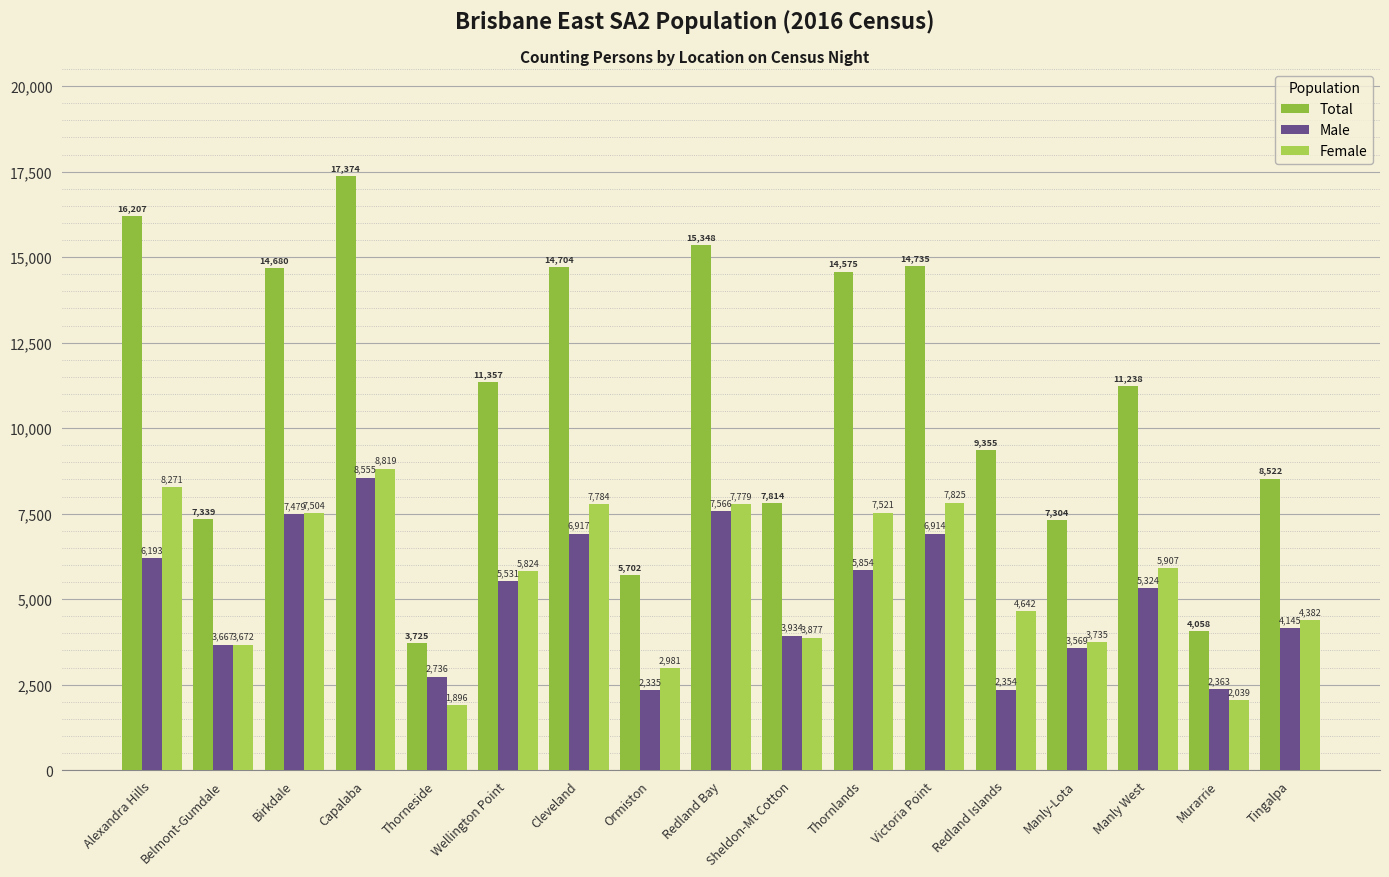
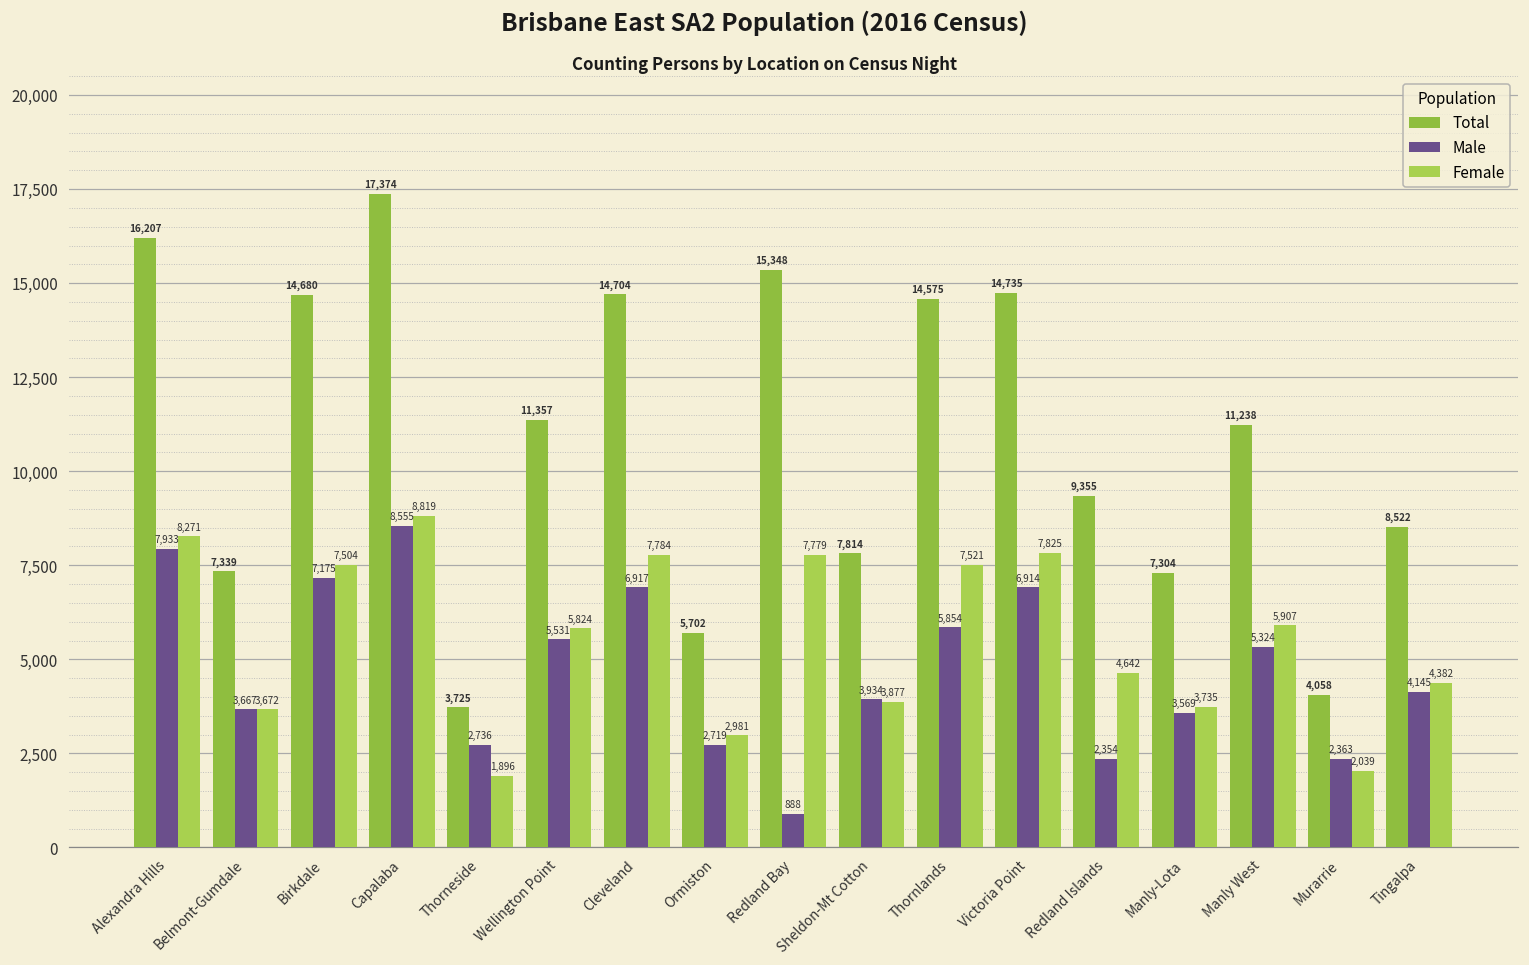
Male, Alexandra Hills: 6,193 -> 7,933
Male, Birkdale: 7,479 -> 7,175
Male, Ormiston: 2,335 -> 2,719
Male, Redland Bay: 7,566 -> 888
